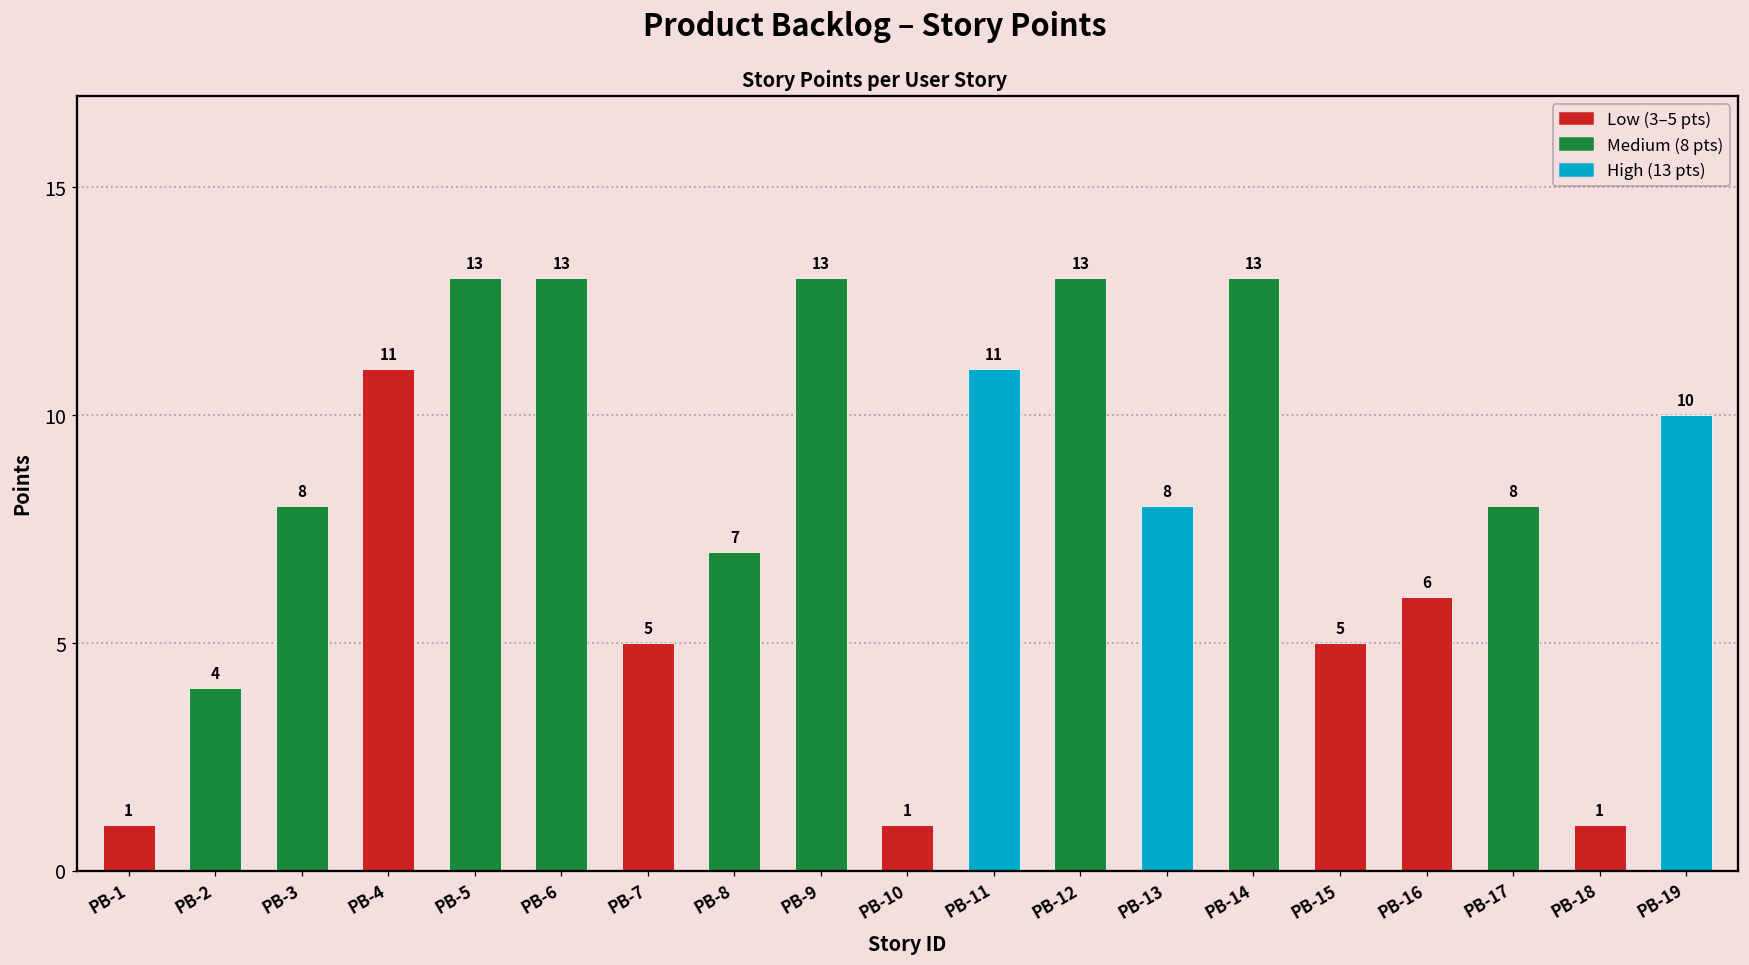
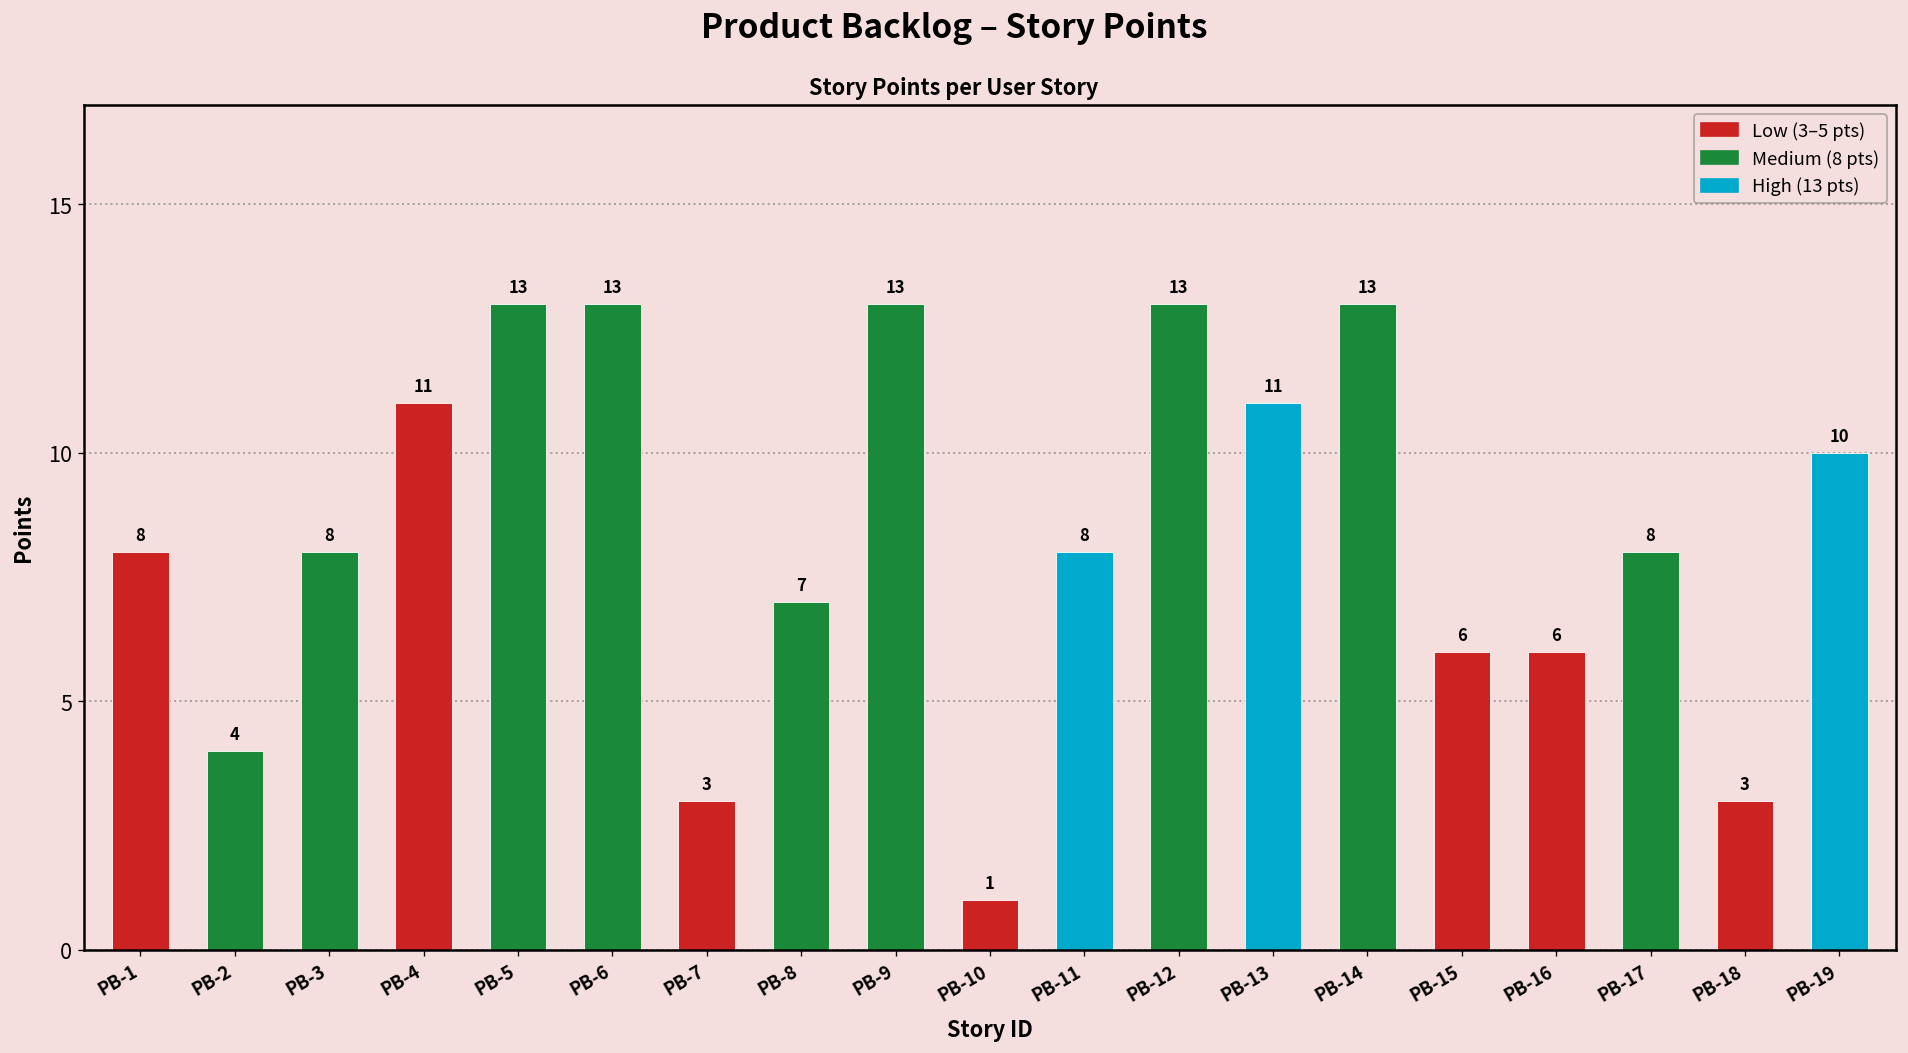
PB-1: 1 -> 8
PB-7: 5 -> 3
PB-11: 11 -> 8
PB-13: 8 -> 11
PB-15: 5 -> 6
PB-18: 1 -> 3
